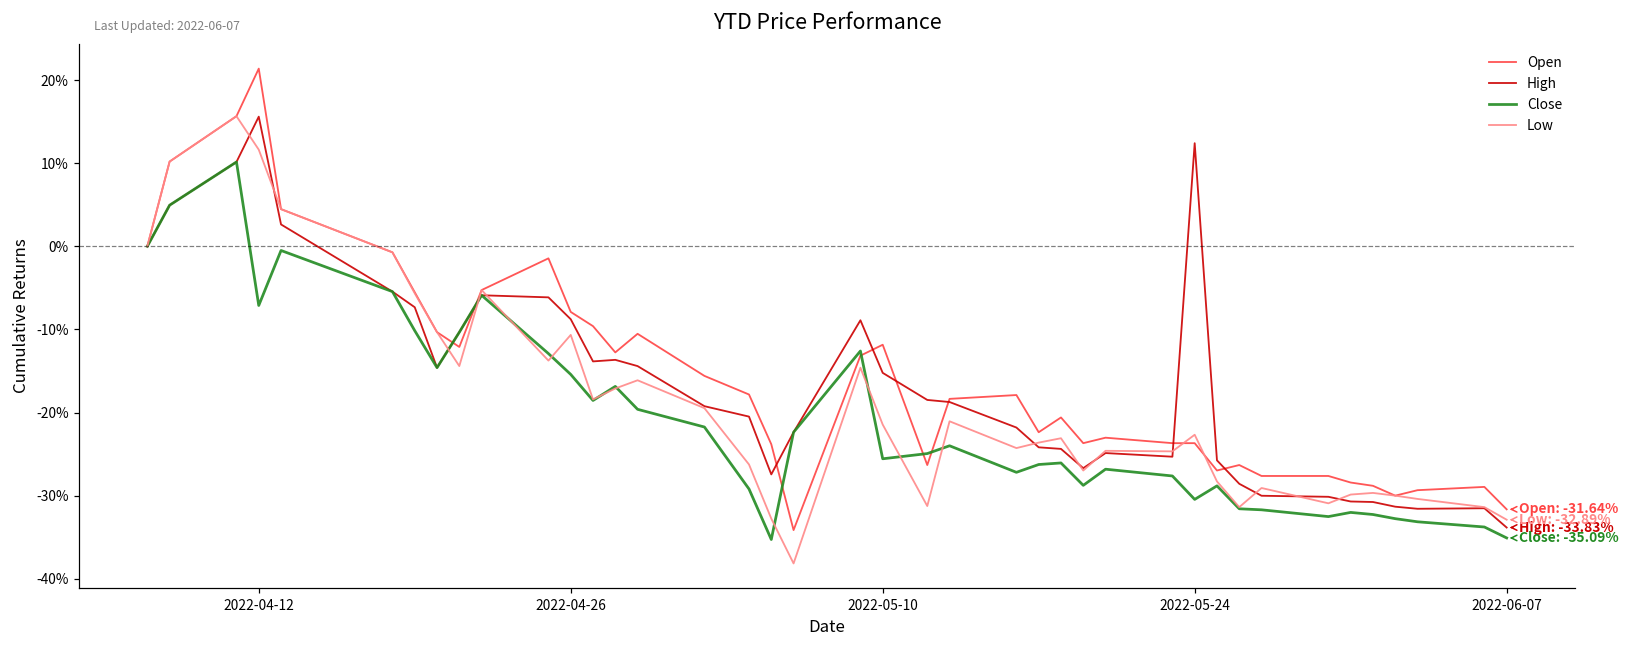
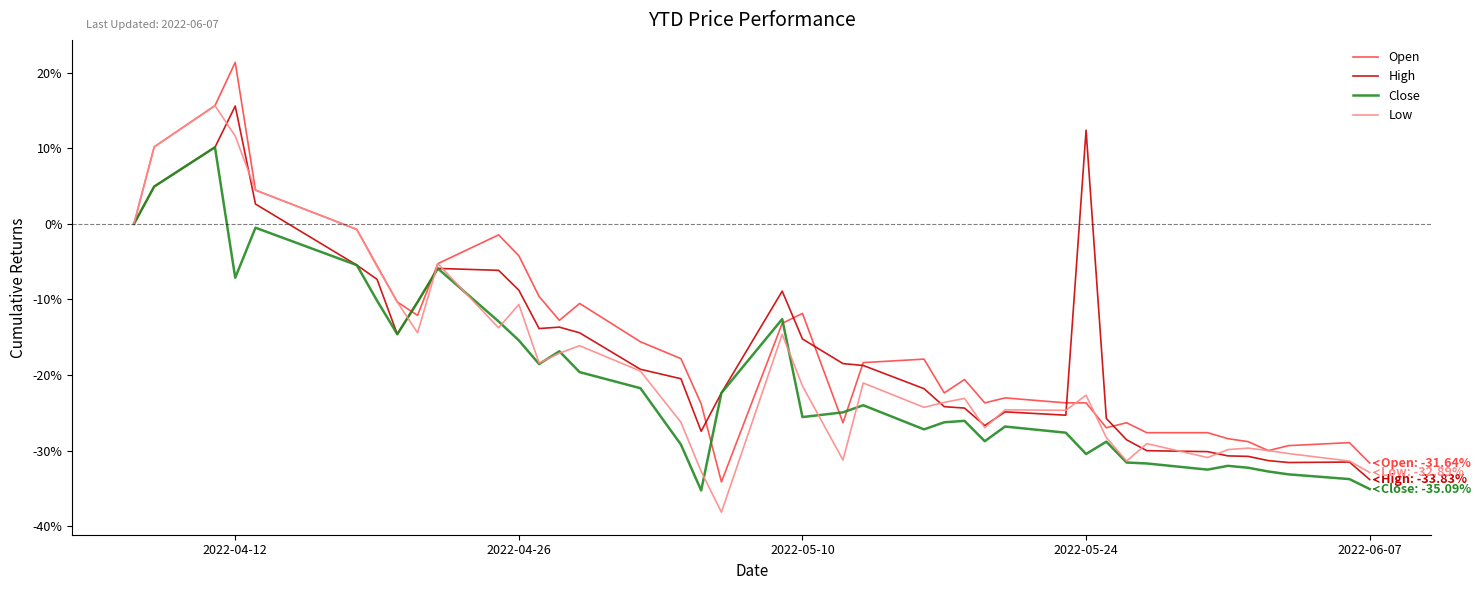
Open, 2022-04-26: -8% -> -4%
